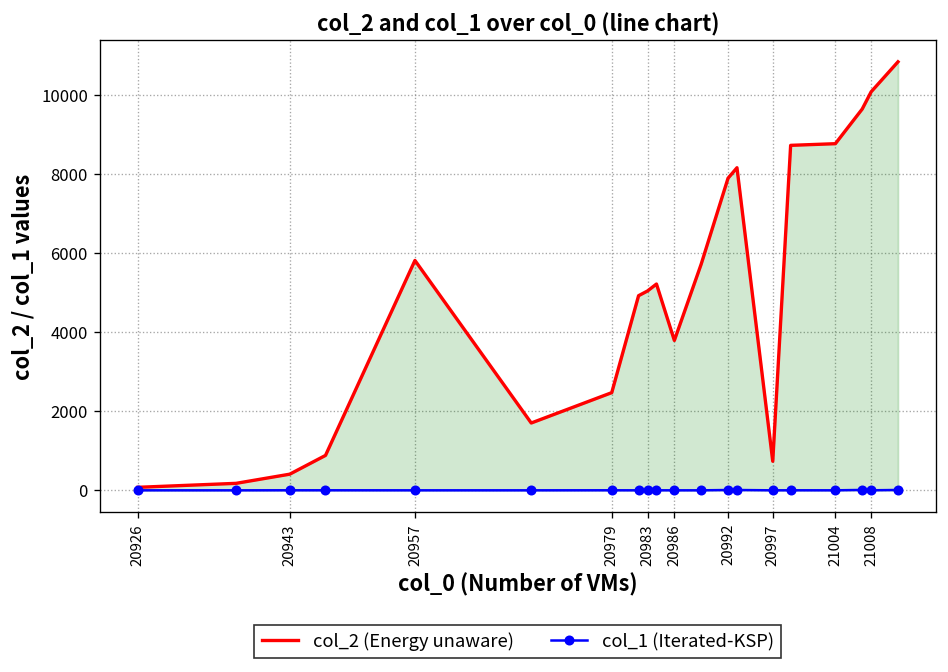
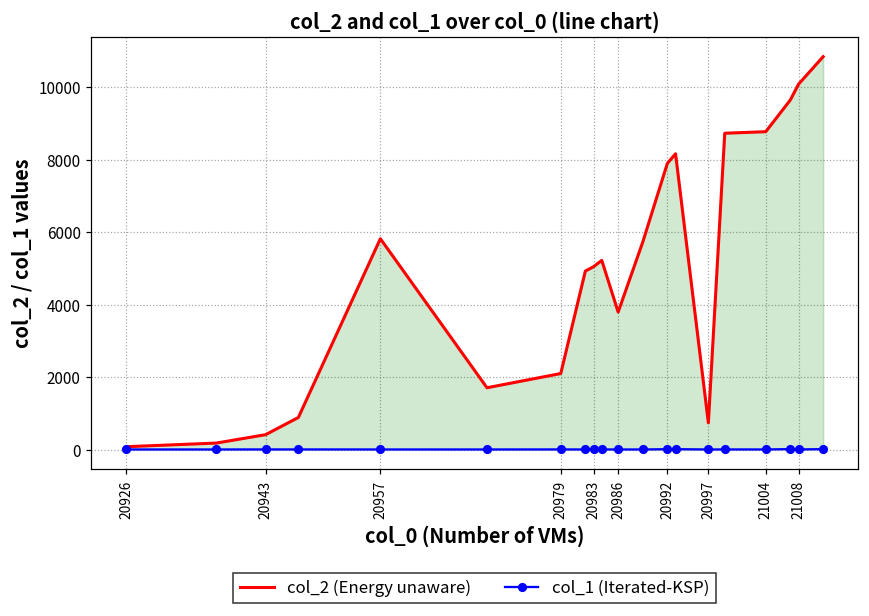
col_2 (Energy unaware), 20979: 2500 -> 2100
